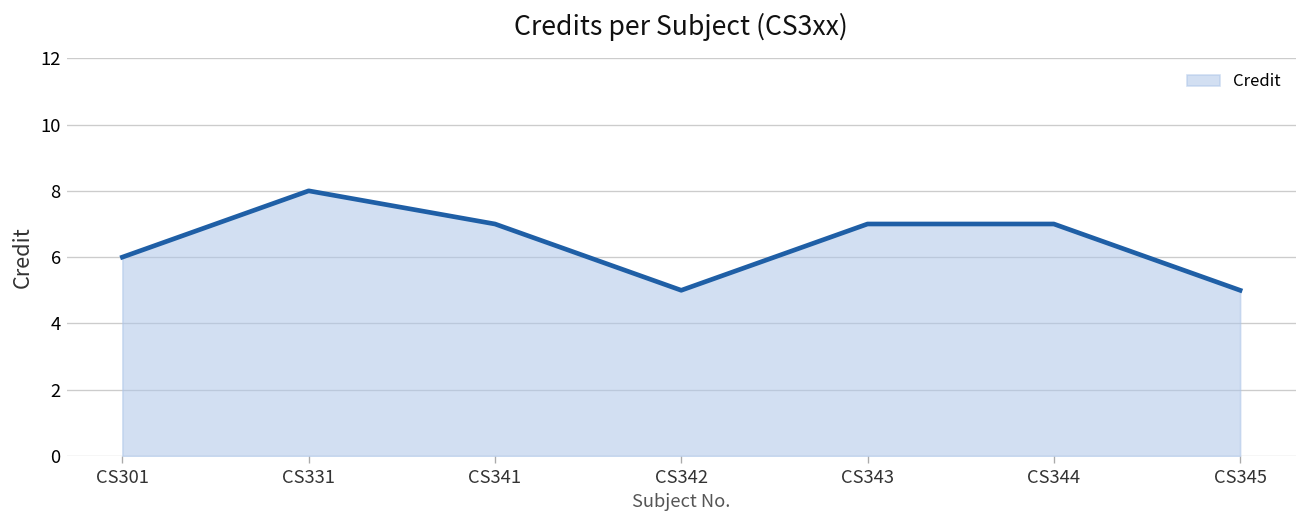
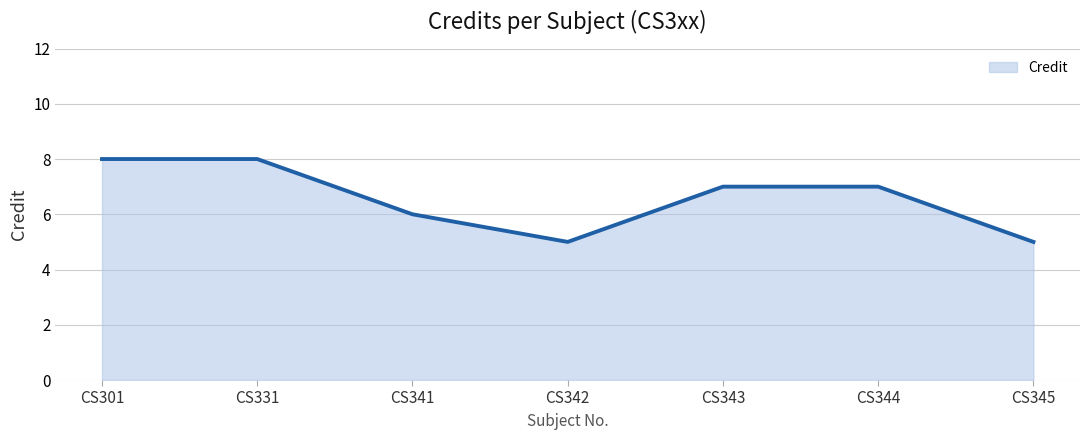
CS301: 6 -> 8
CS341: 7 -> 6
